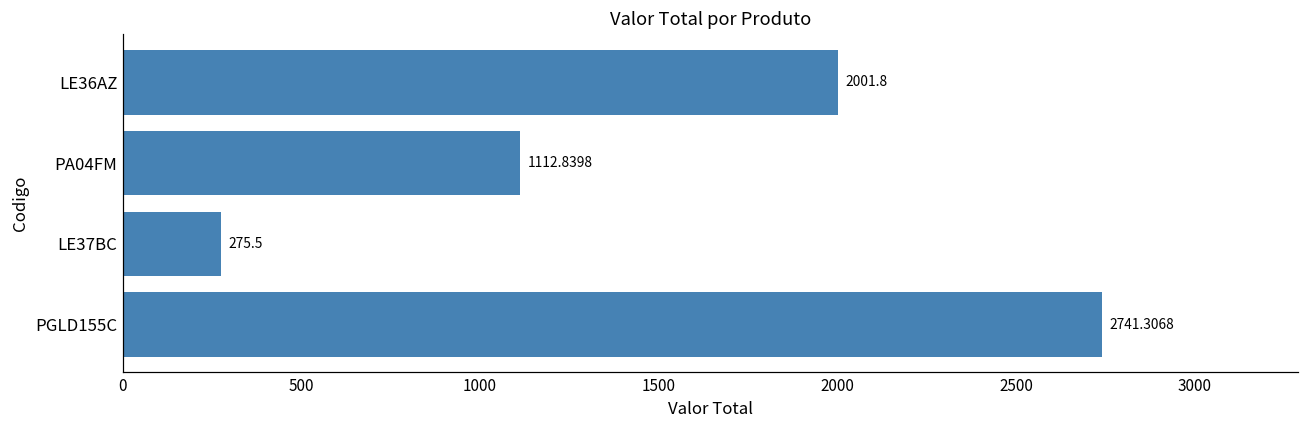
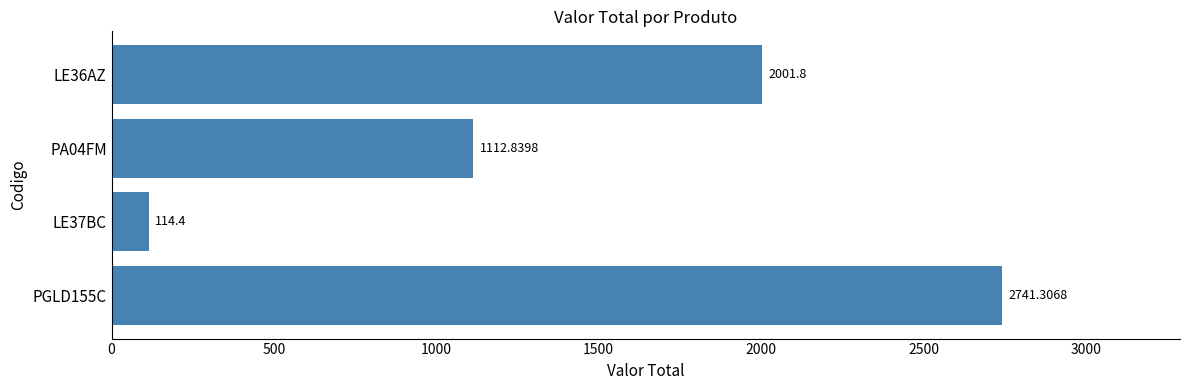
LE37BC: 275.5 -> 114.4
